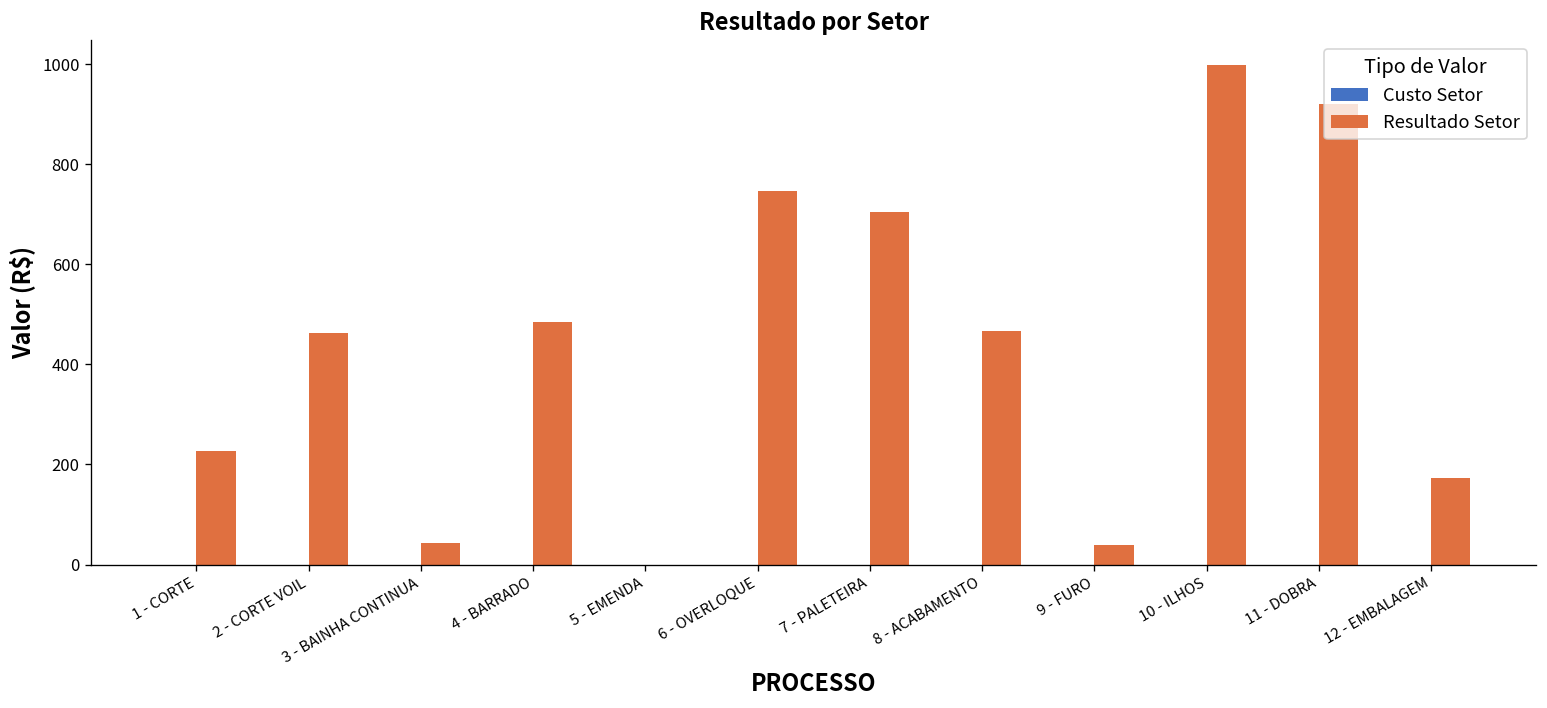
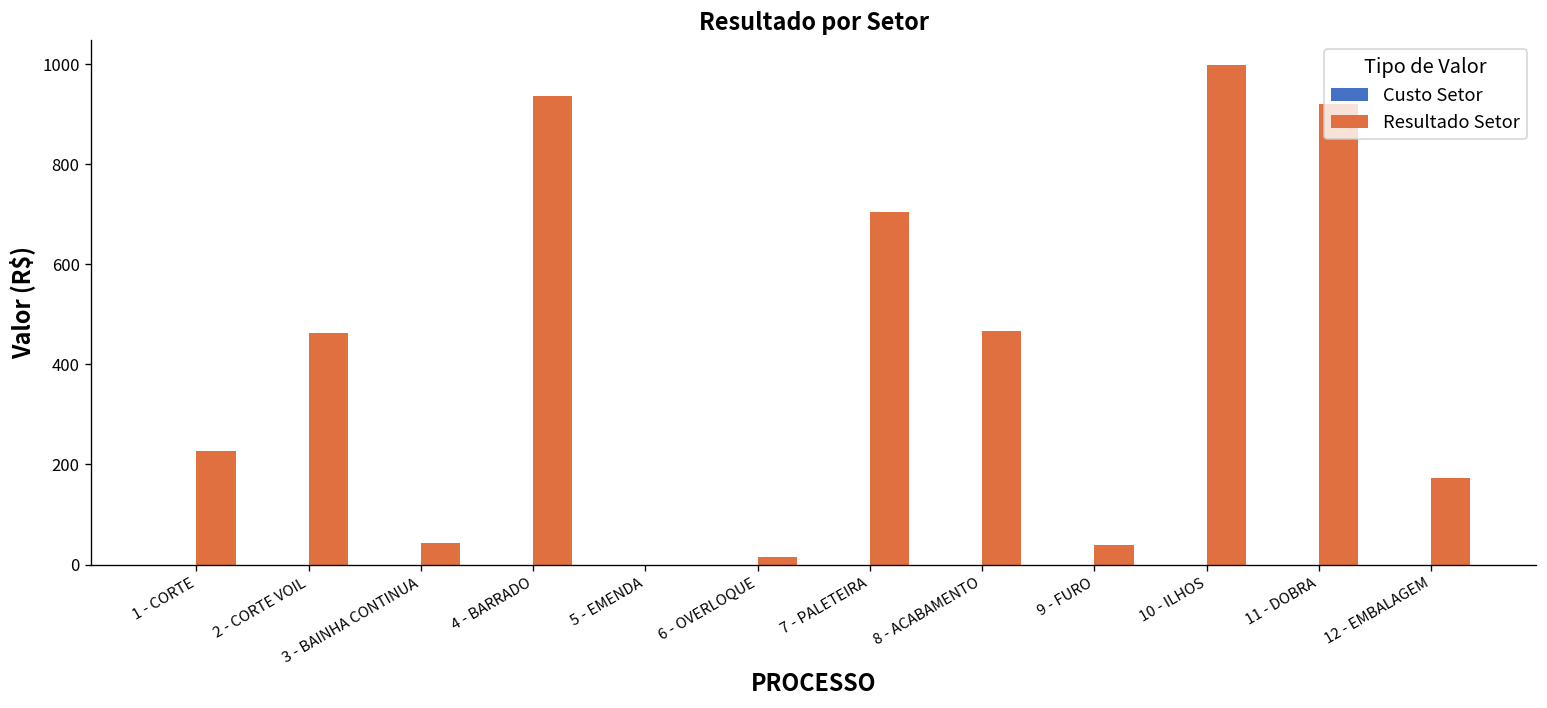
Resultado Setor, 4 - BARRADO: 490 -> 940
Resultado Setor, 6 - OVERLOQUE: 750 -> 10
